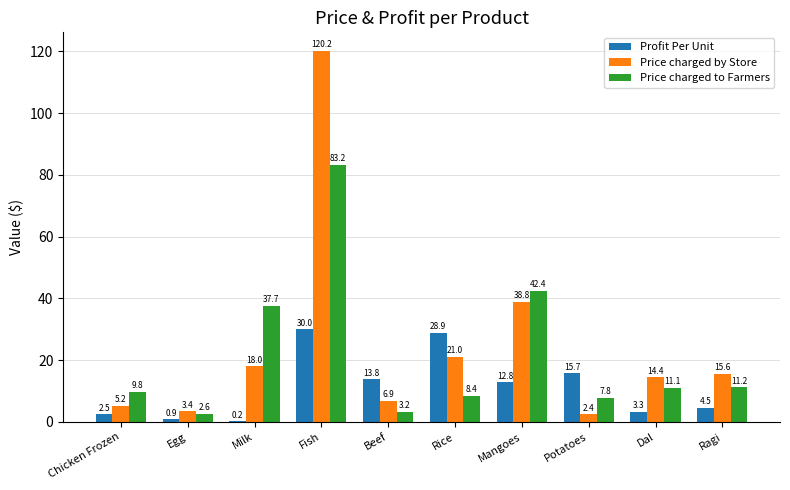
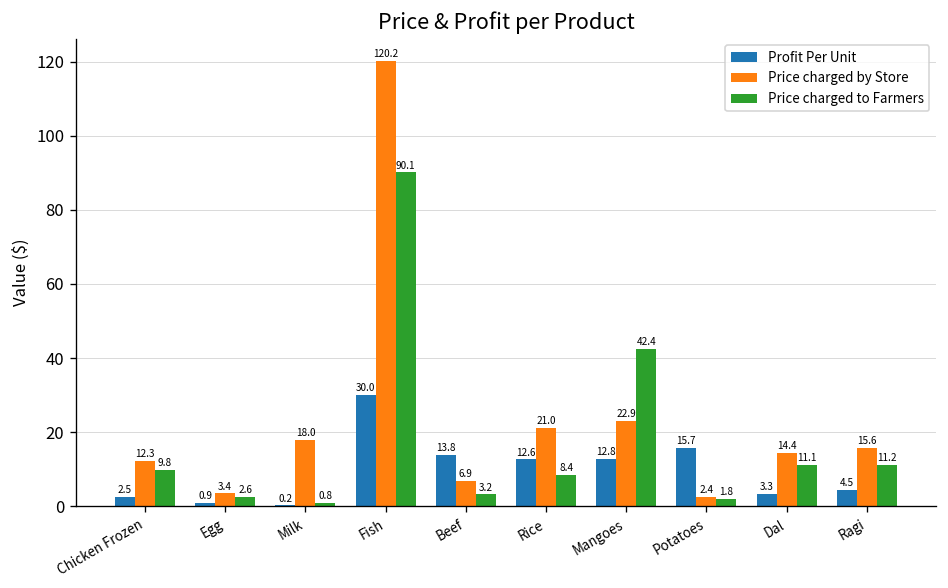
Price charged by Store, Chicken Frozen: 5.2 -> 12.3
Price charged to Farmers, Milk: 37.7 -> 0.8
Price charged to Farmers, Fish: 83.2 -> 90.1
Profit Per Unit, Rice: 28.9 -> 12.6
Price charged by Store, Mangoes: 38.8 -> 22.9
Price charged to Farmers, Potatoes: 7.8 -> 1.8
